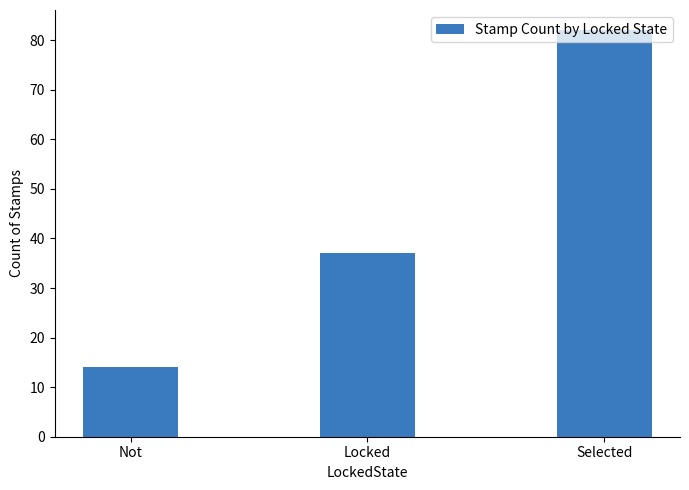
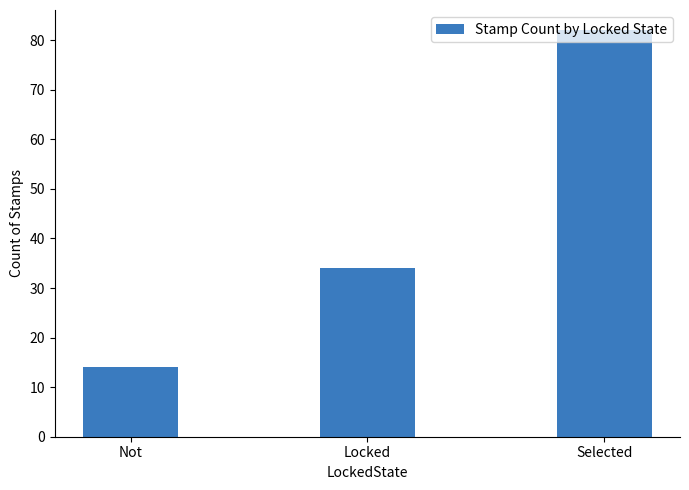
Locked: 37 -> 34
